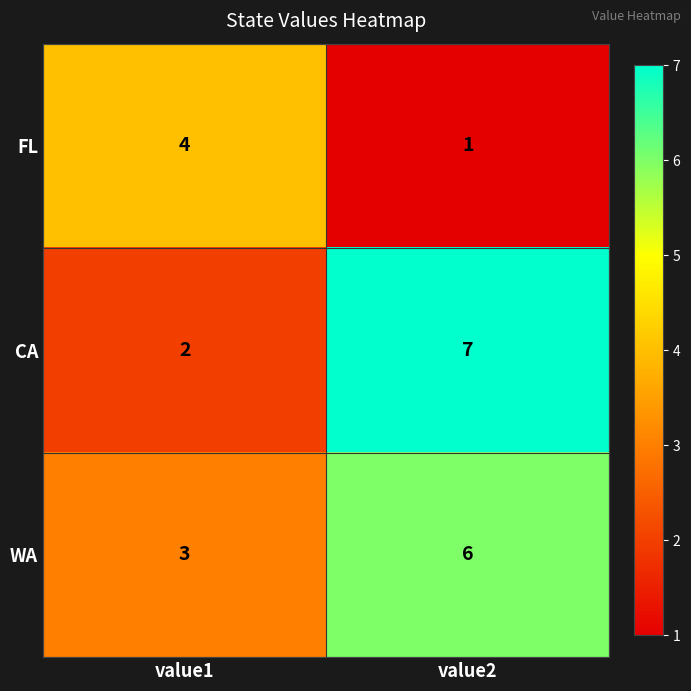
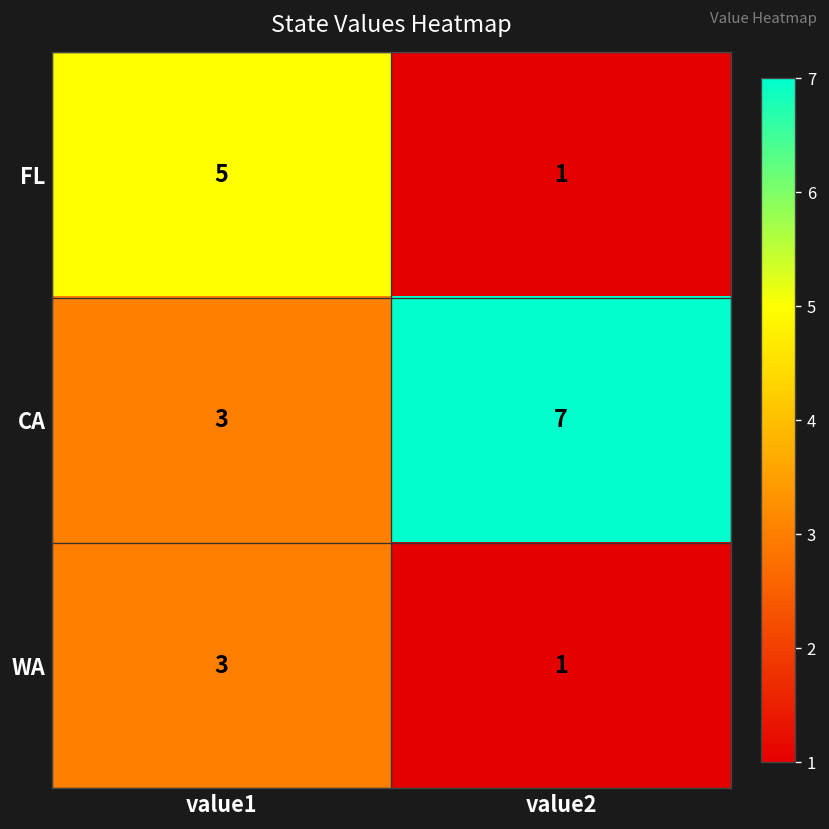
FL, value1: 4 -> 5
CA, value1: 2 -> 3
WA, value2: 6 -> 1
